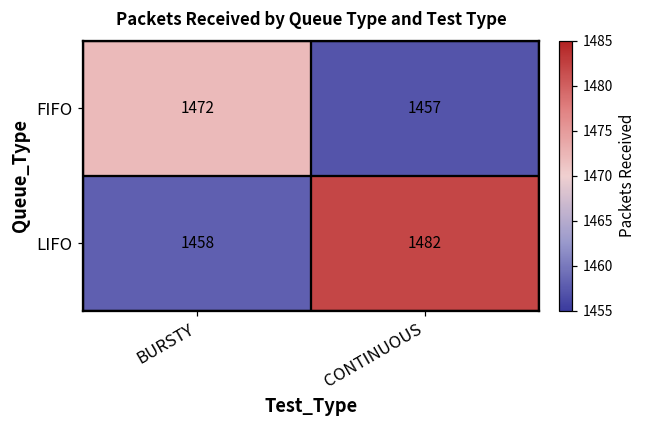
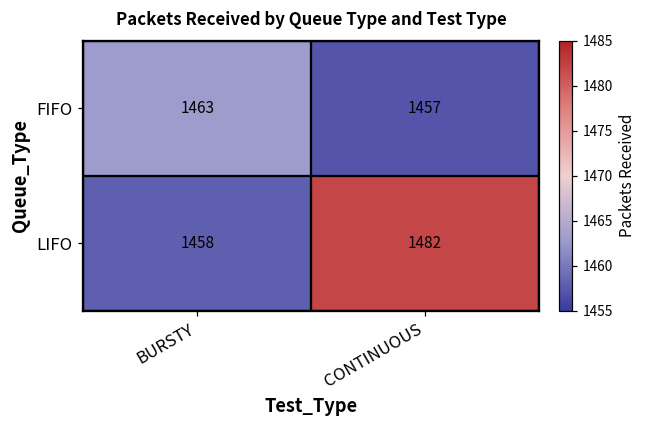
FIFO, BURSTY: 1472 -> 1463
